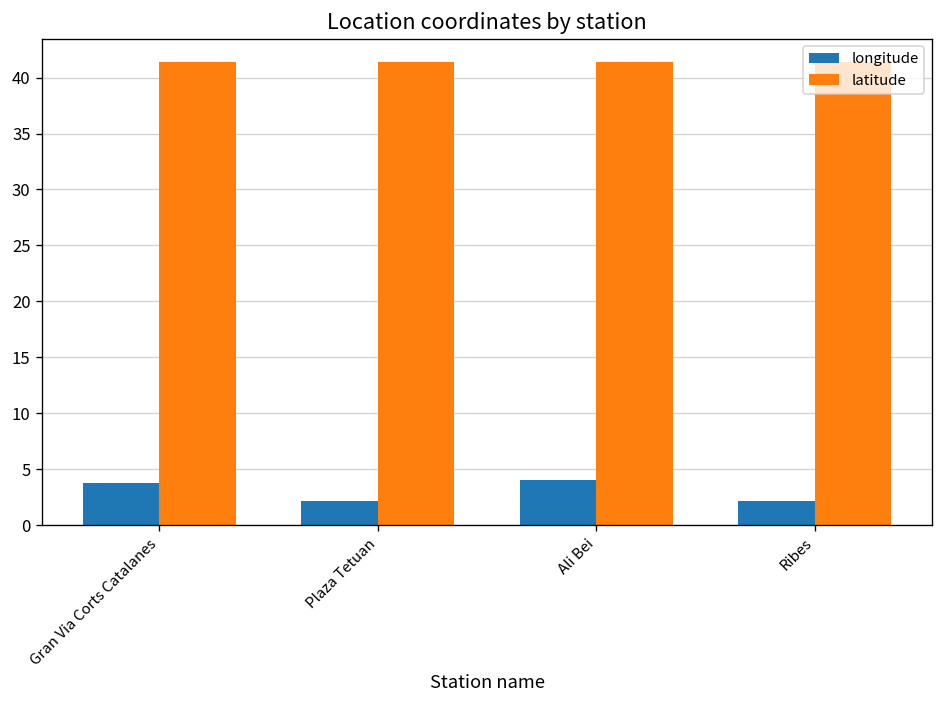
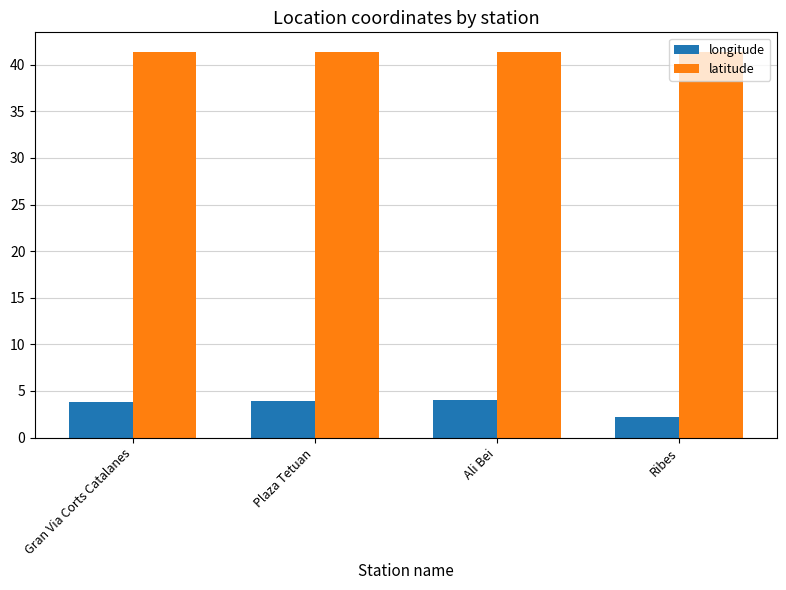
longitude, Plaza Tetuan: 2 -> 4
